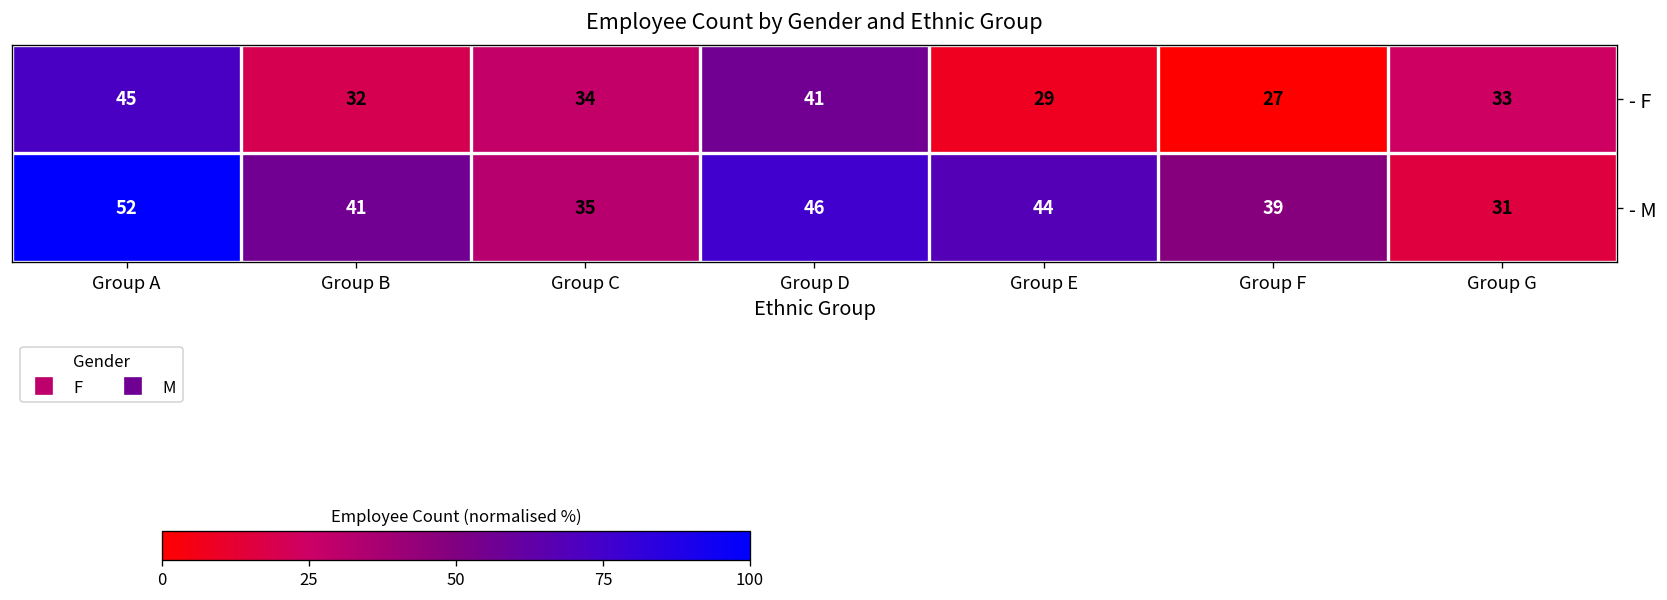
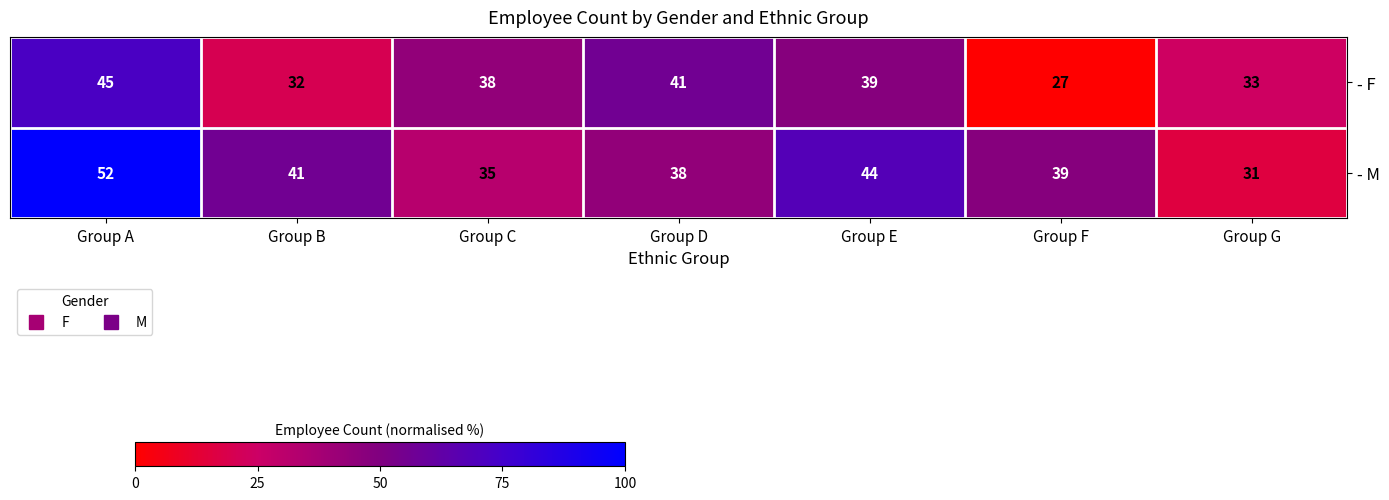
- F, Group C: 34 -> 38
- F, Group E: 29 -> 39
- M, Group D: 46 -> 38
